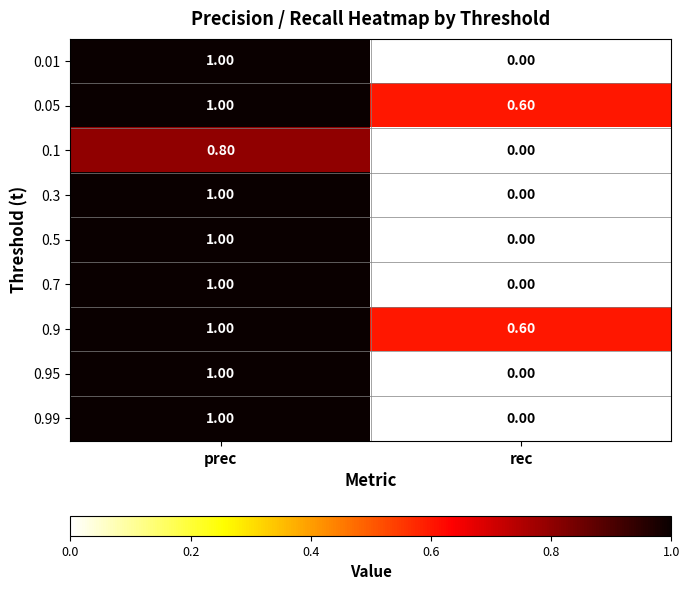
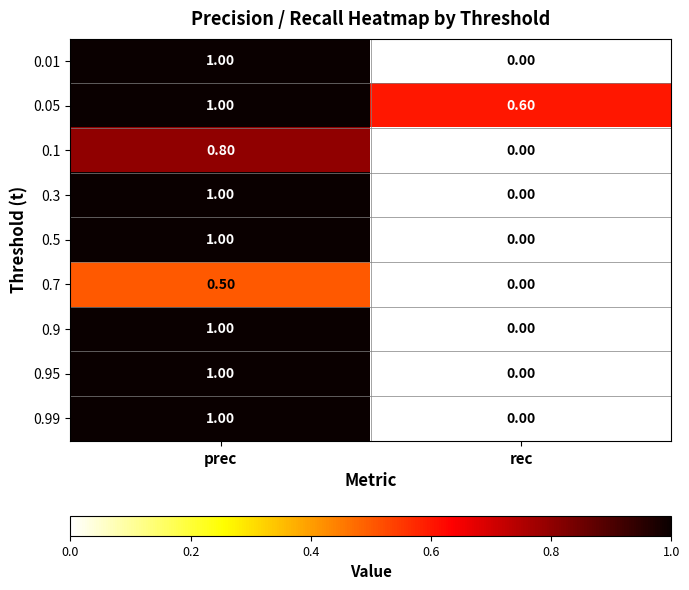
0.7, prec: 1.00 -> 0.50
0.9, rec: 0.60 -> 0.00
